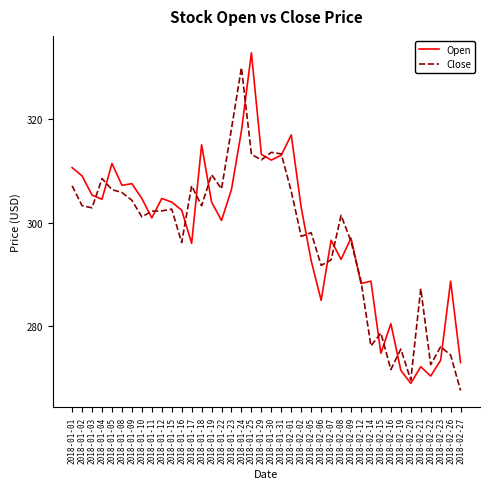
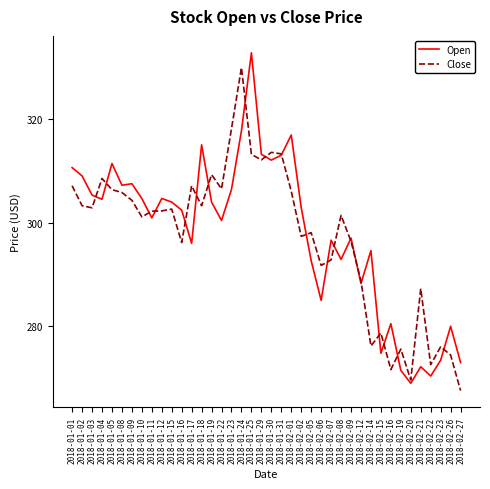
Open, 2018-02-14: 289 -> 295
Open, 2018-02-26: 289 -> 280
